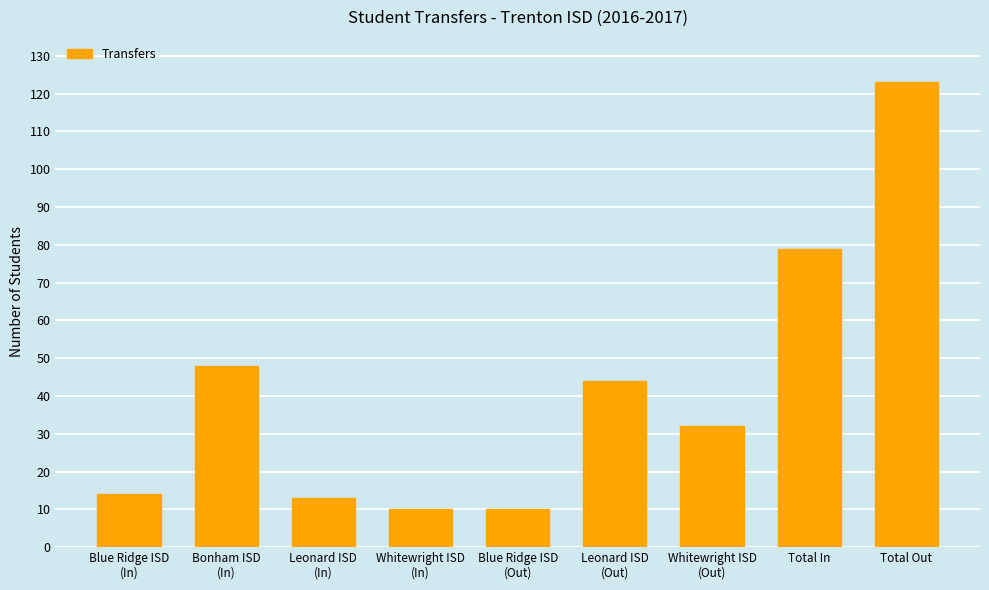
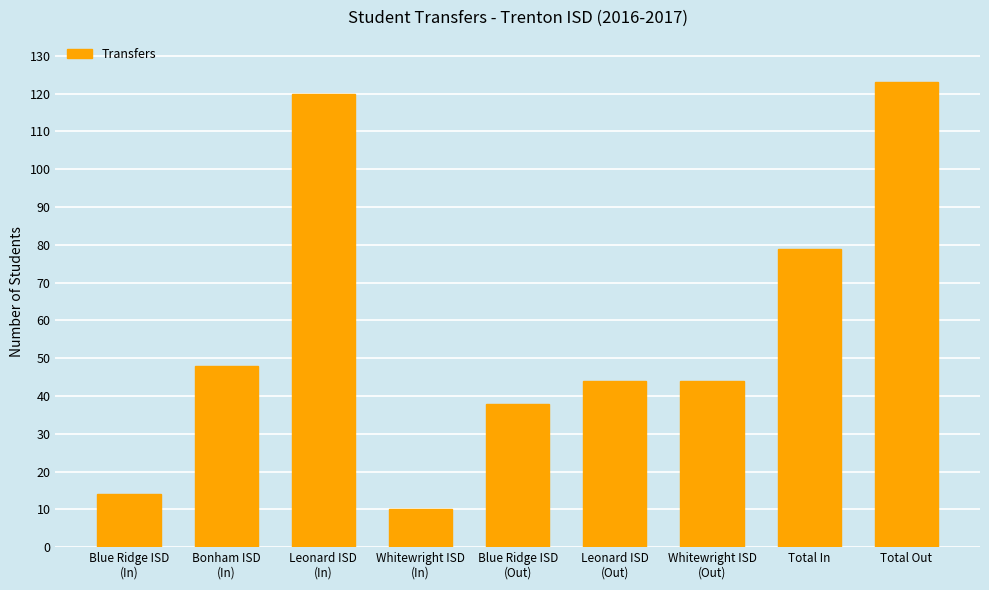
Leonard ISD (In): 13 -> 120
Blue Ridge ISD (Out): 10 -> 38
Whitewright ISD (Out): 32 -> 44
